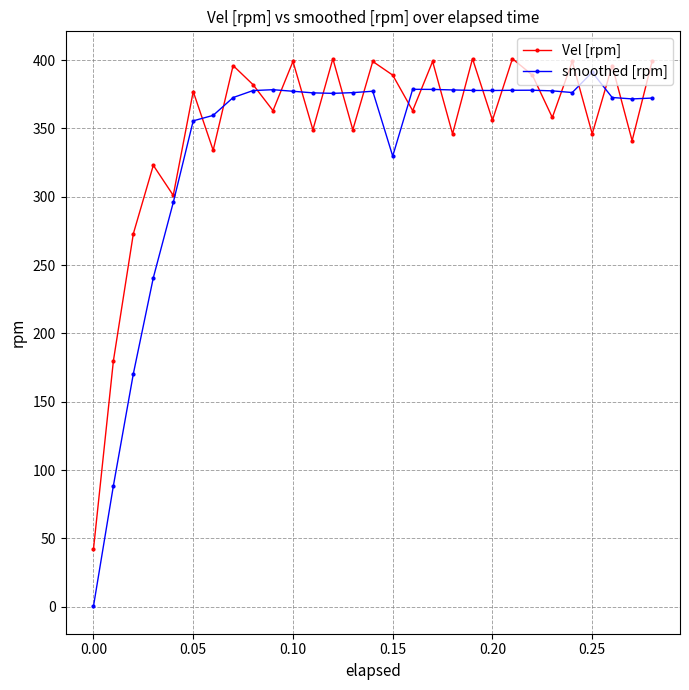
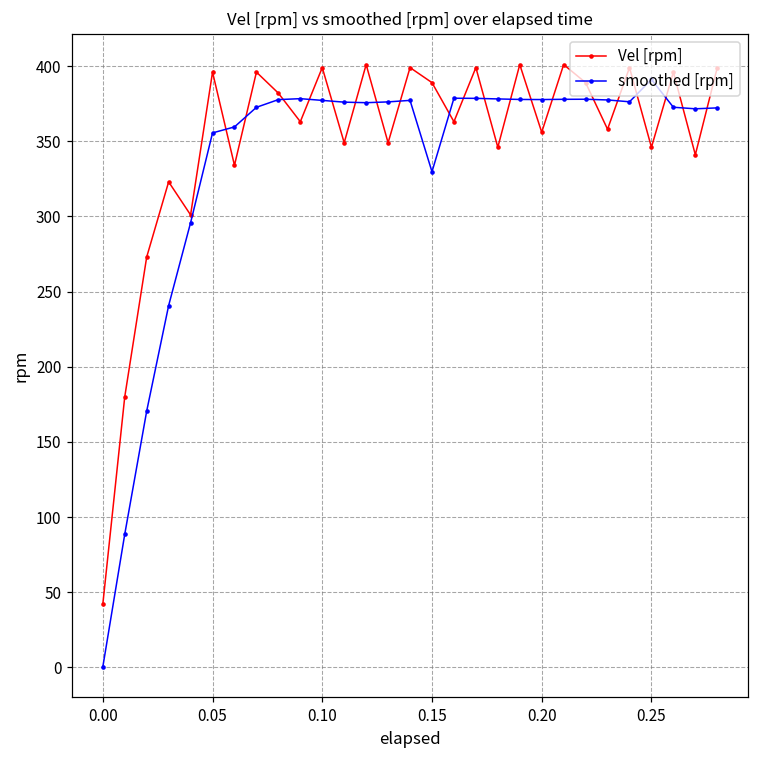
Vel [rpm], 0.05: 377 -> 396
